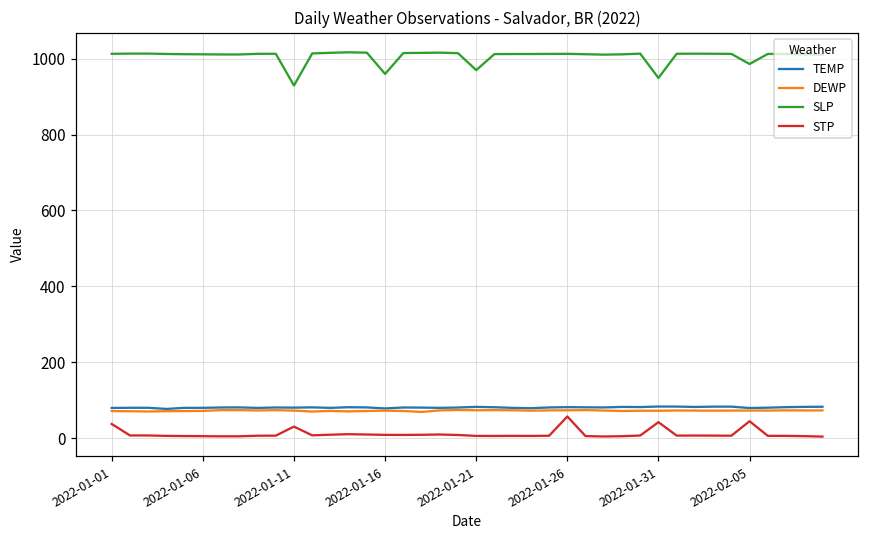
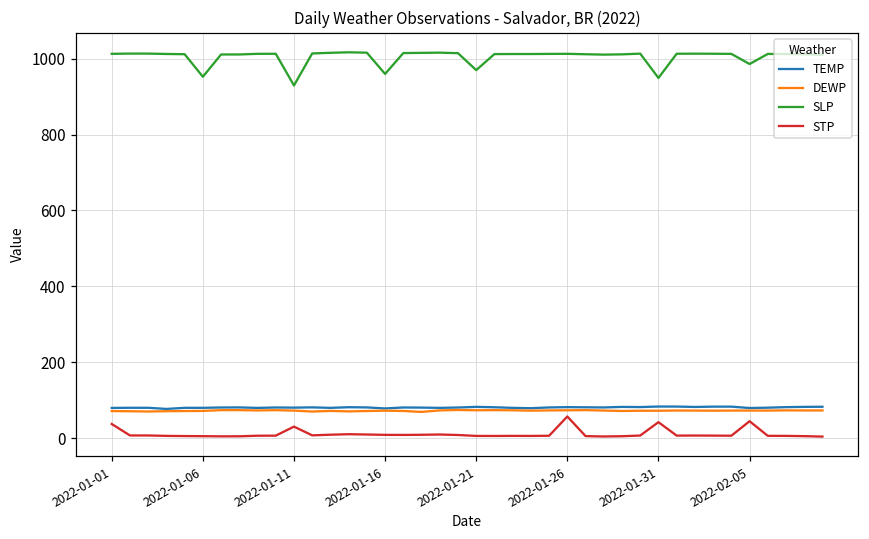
SLP, 2022-01-06: 1010 -> 950
